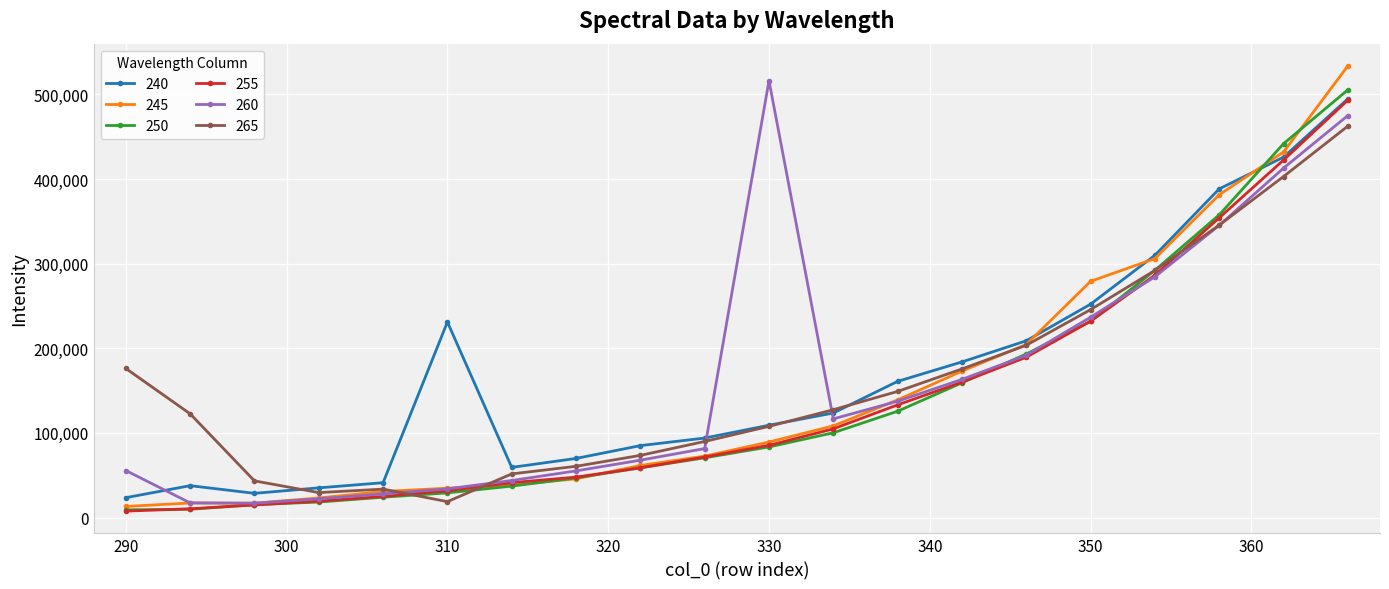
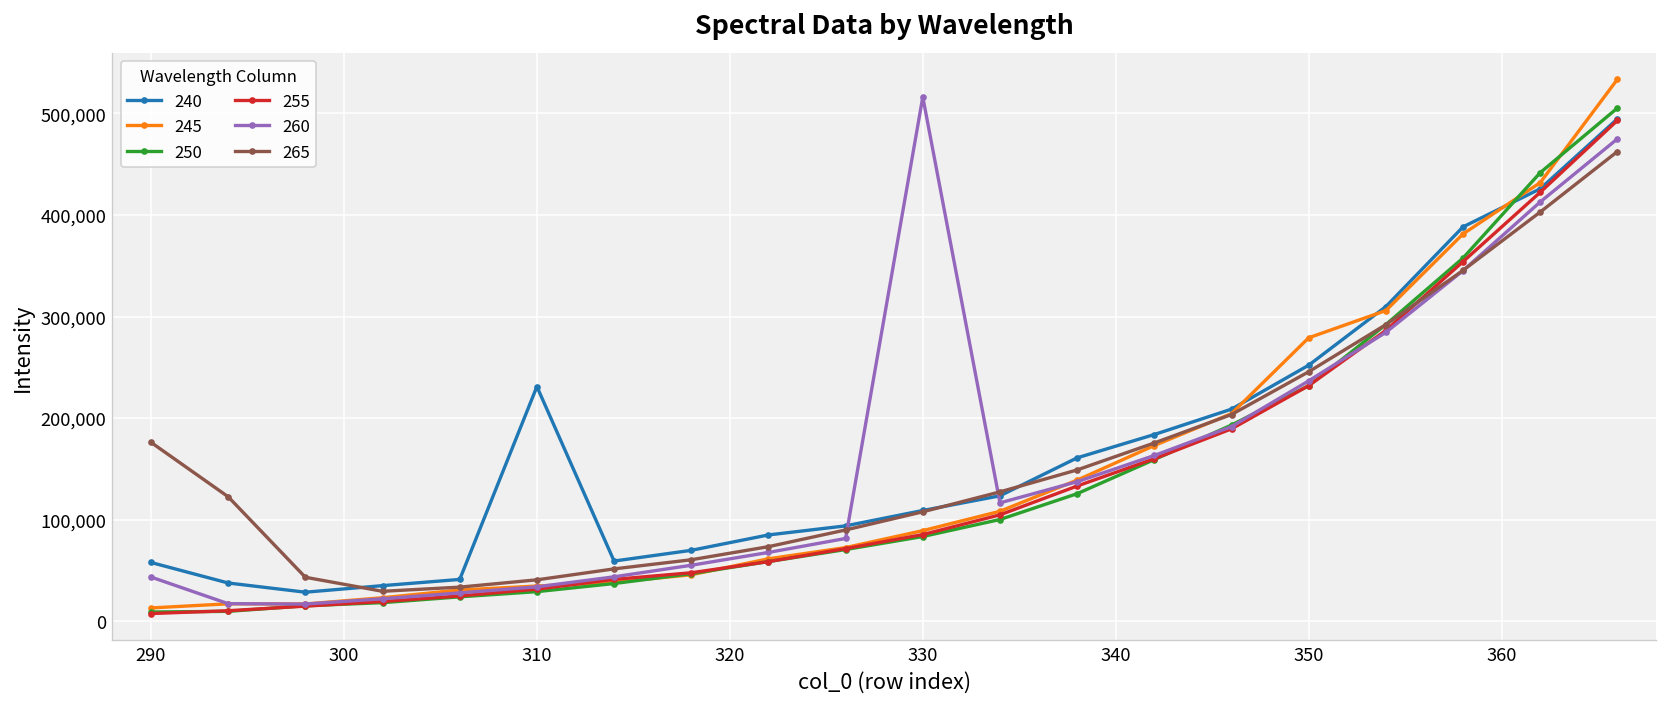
240, 290: 20,000 -> 60,000
260, 290: 60,000 -> 40,000
265, 310: 20,000 -> 40,000
